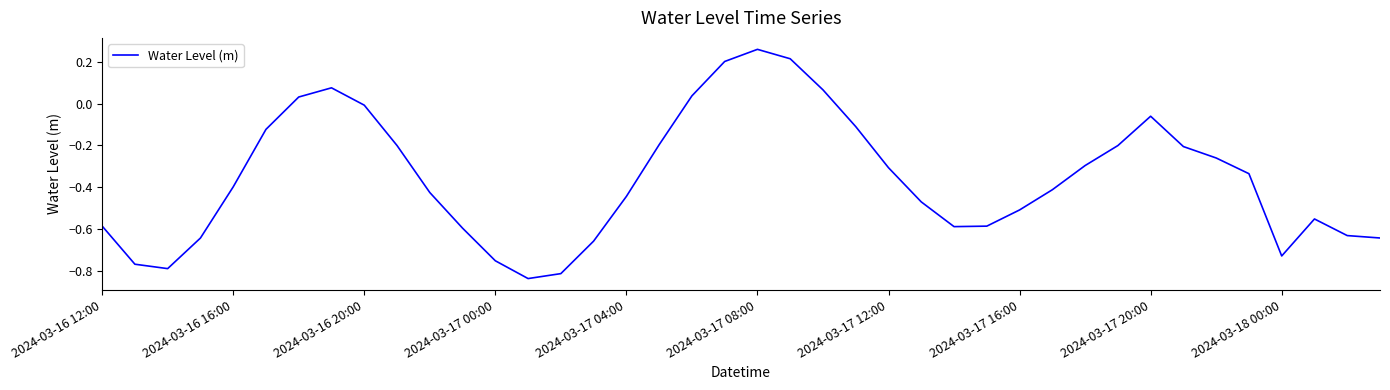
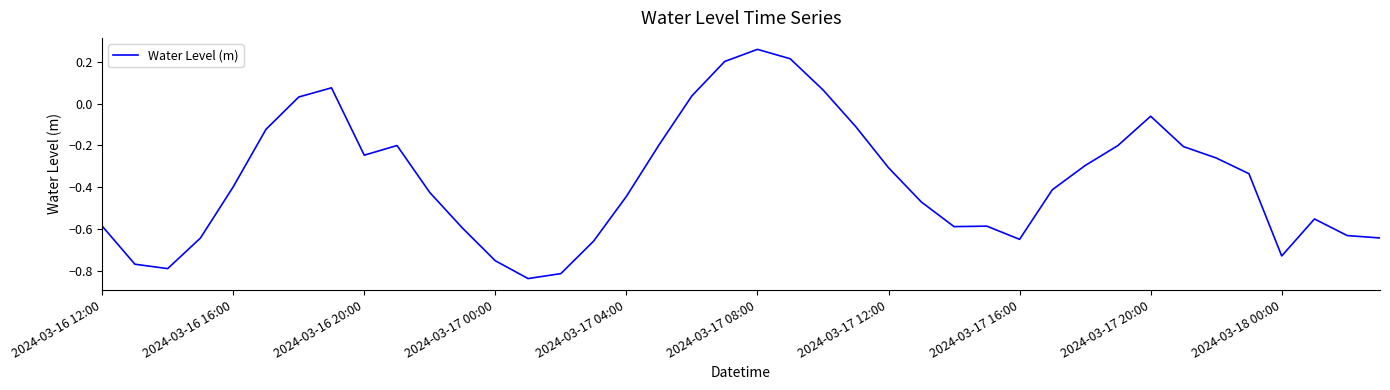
2024-03-16 20:00: -0.01 -> -0.25
2024-03-17 16:00: -0.51 -> -0.65
